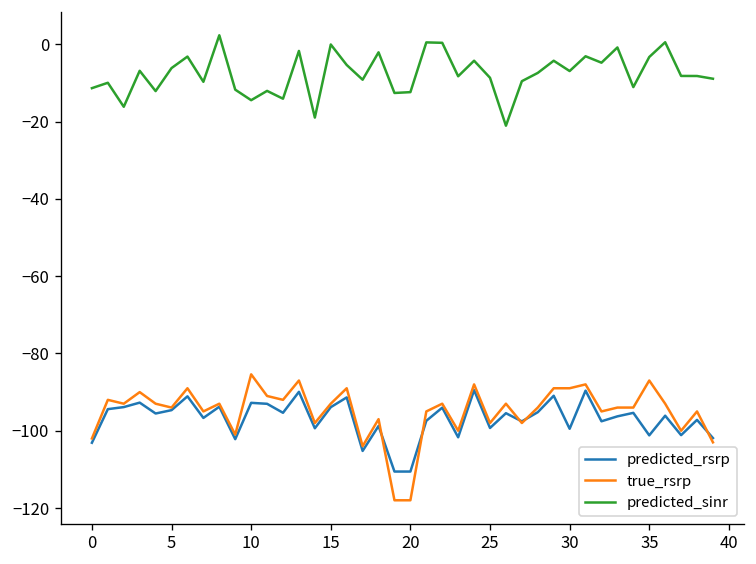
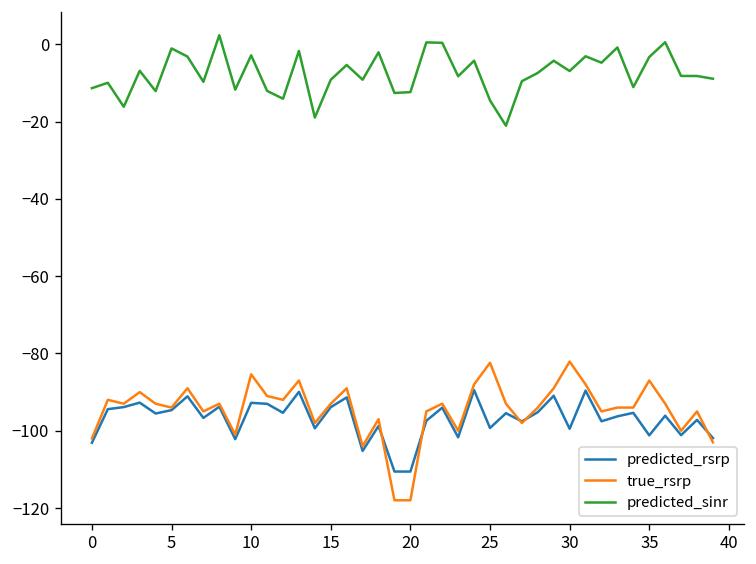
predicted_sinr, 5: -6 -> -1
predicted_sinr, 10: -14 -> -3
predicted_sinr, 15: 0 -> -9
true_rsrp, 25: -98 -> -82
predicted_sinr, 25: -9 -> -14
true_rsrp, 30: -89 -> -82
